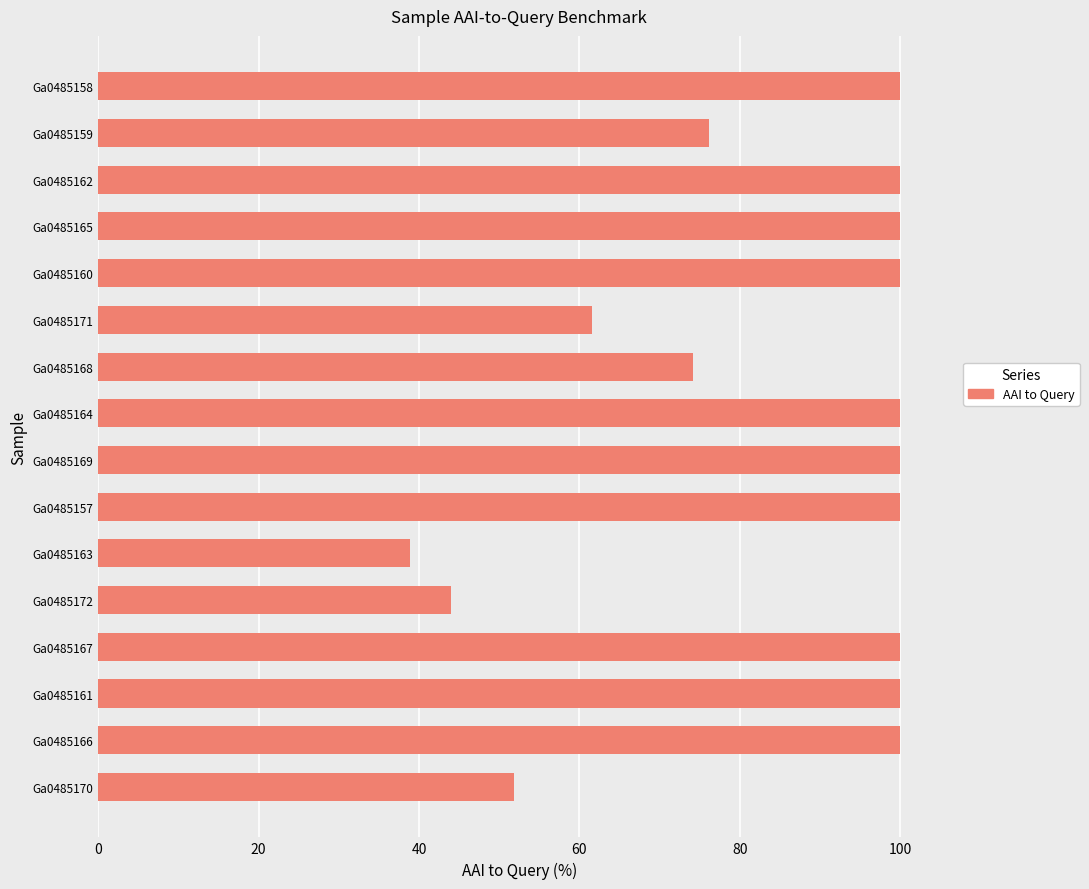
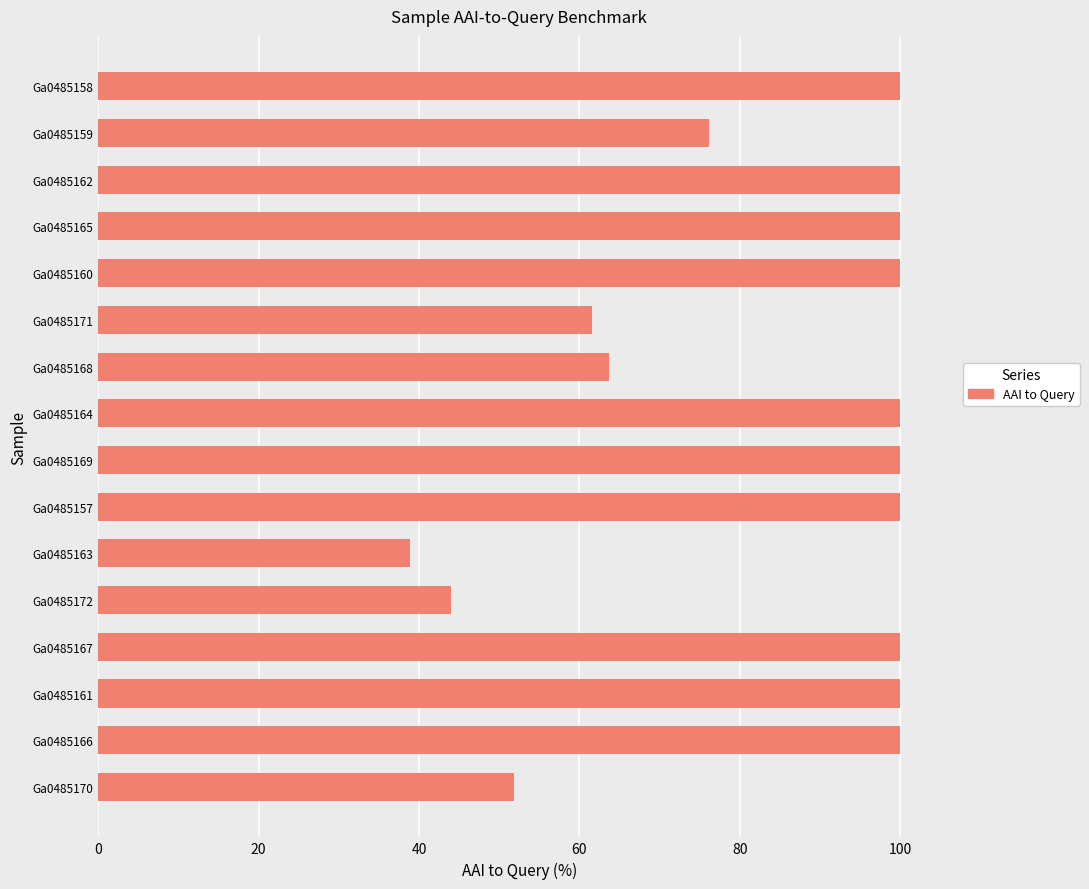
Ga0485168: 74 -> 64
